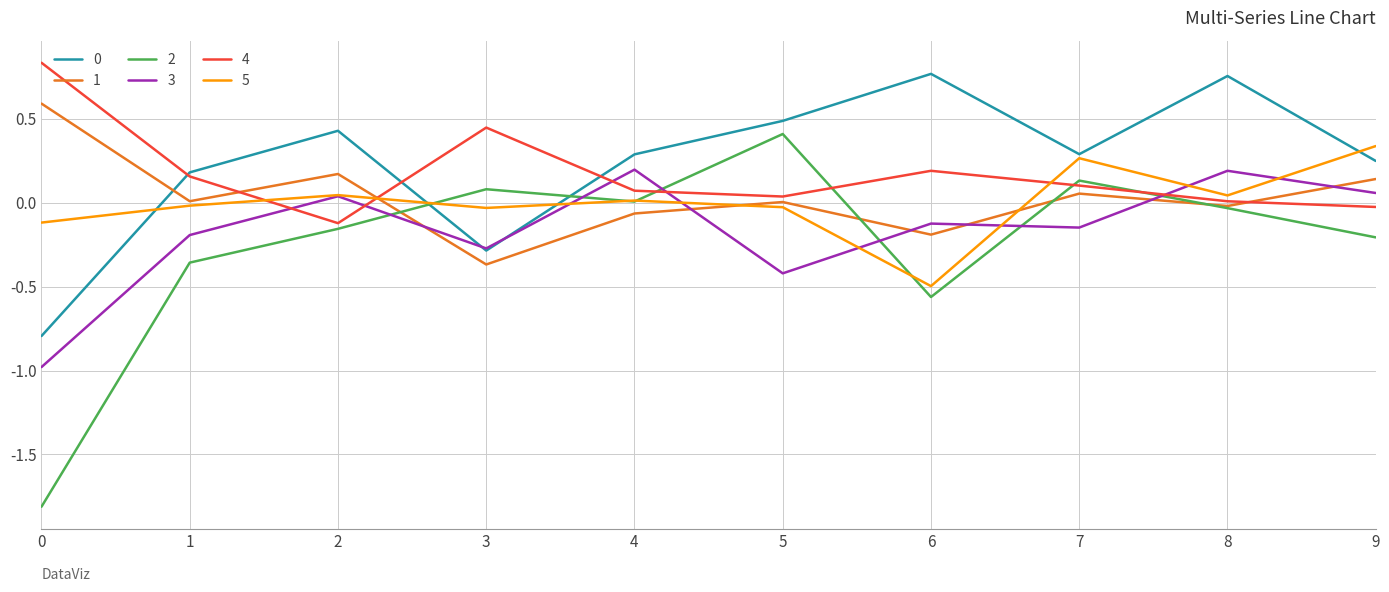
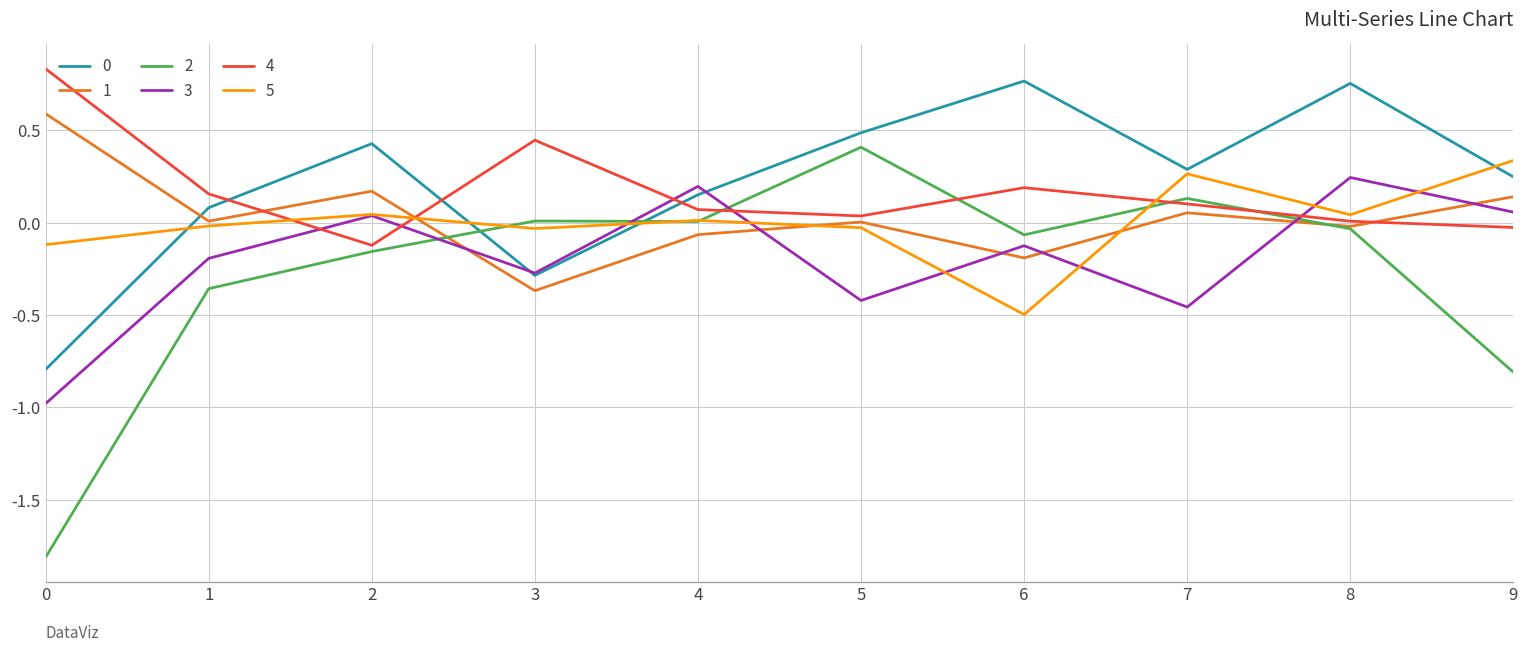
0, 1: 0.18 -> 0.08
2, 3: 0.08 -> 0.01
0, 4: 0.29 -> 0.15
2, 6: -0.56 -> -0.07
3, 7: -0.15 -> -0.46
3, 8: 0.19 -> 0.25
2, 9: -0.21 -> -0.81
